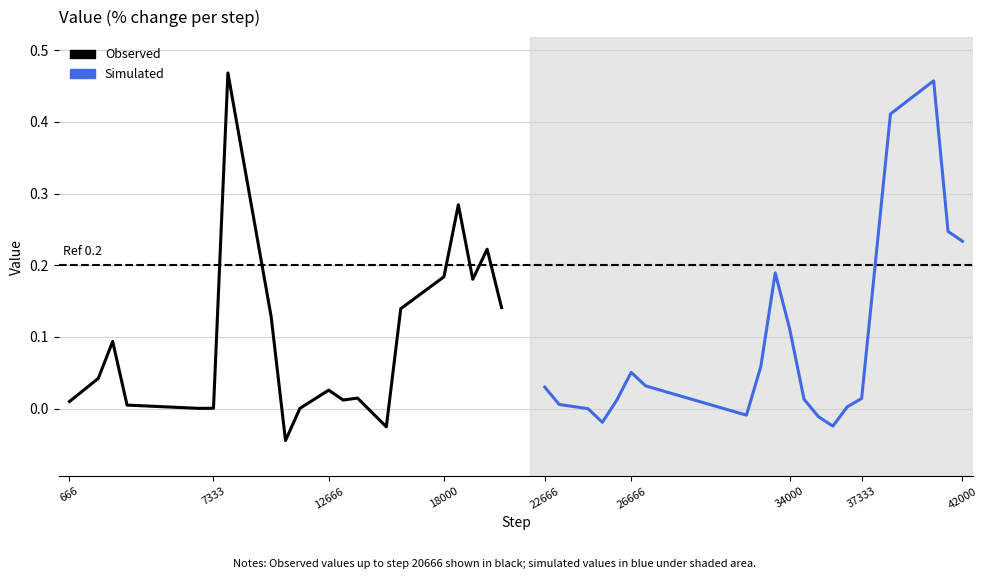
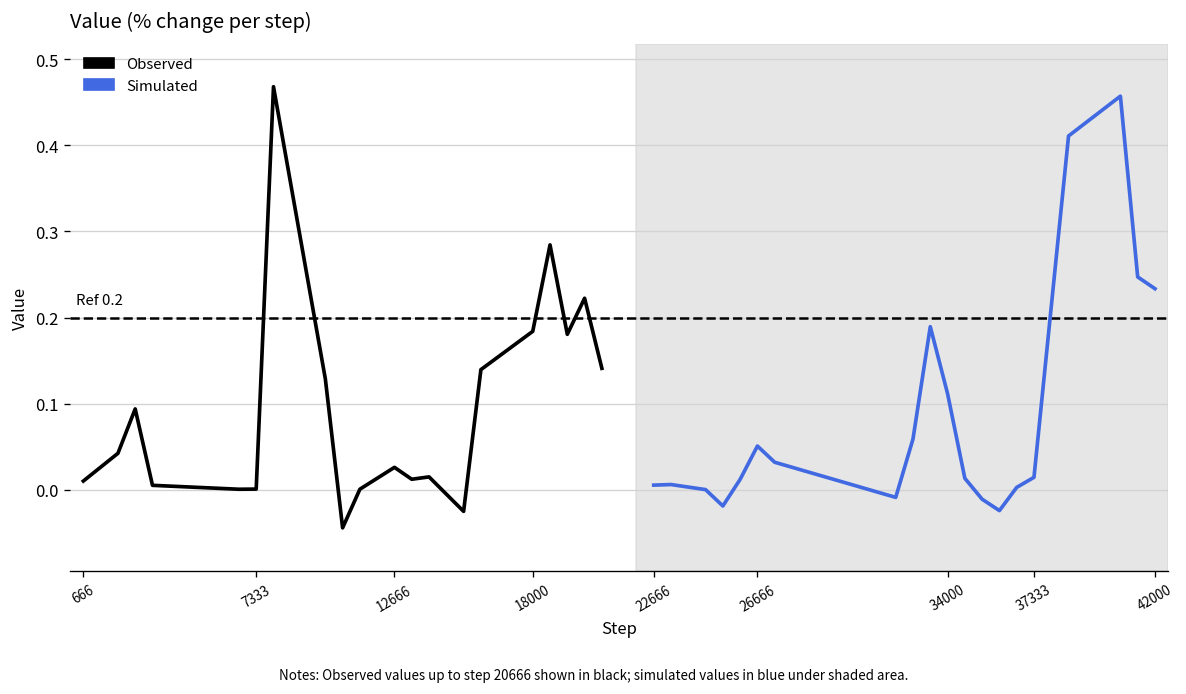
Simulated, 22666: 0.03 -> 0.01
